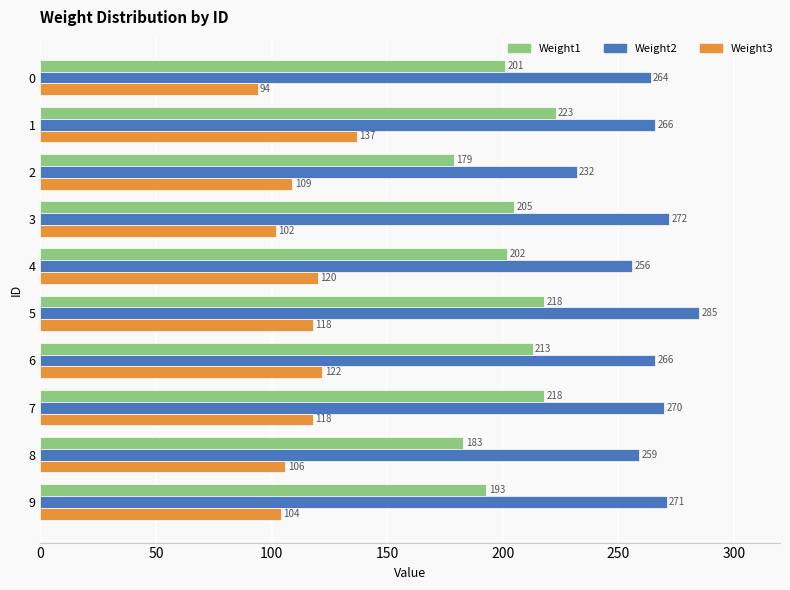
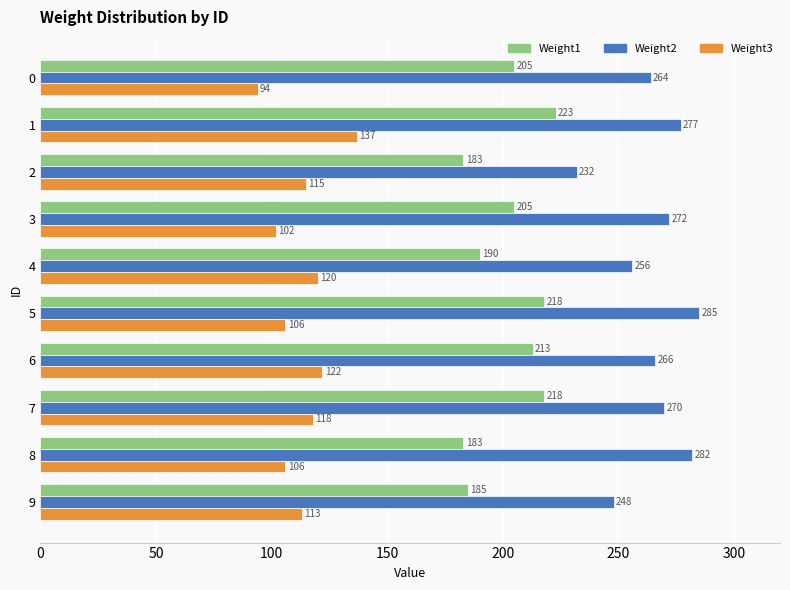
Weight1, 0: 201 -> 205
Weight2, 1: 266 -> 277
Weight1, 2: 179 -> 183
Weight3, 2: 109 -> 115
Weight1, 4: 202 -> 190
Weight3, 5: 118 -> 106
Weight2, 8: 259 -> 282
Weight1, 9: 193 -> 185
Weight2, 9: 271 -> 248
Weight3, 9: 104 -> 113
